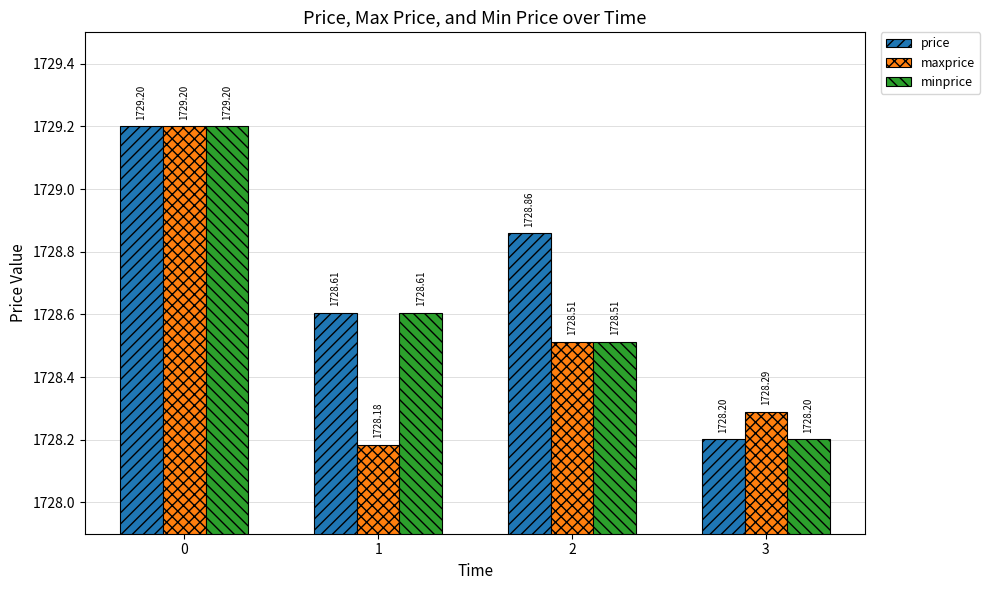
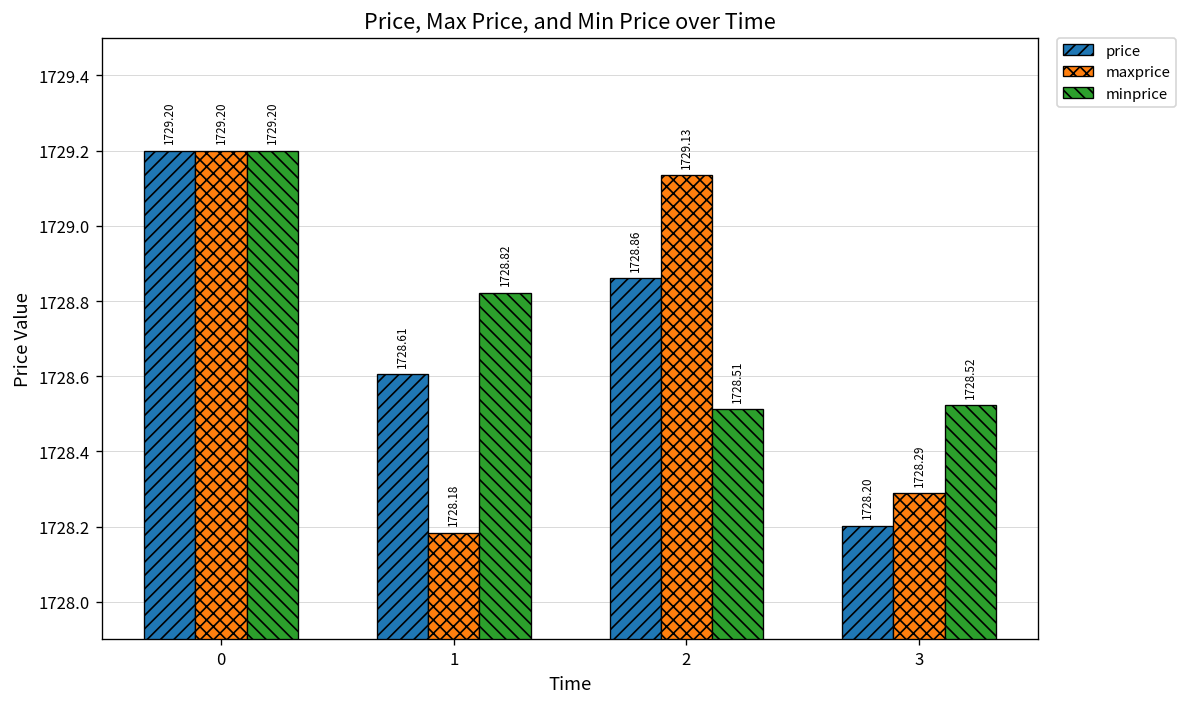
minprice, 1: 1728.61 -> 1728.82
maxprice, 2: 1728.51 -> 1729.13
minprice, 3: 1728.20 -> 1728.52
